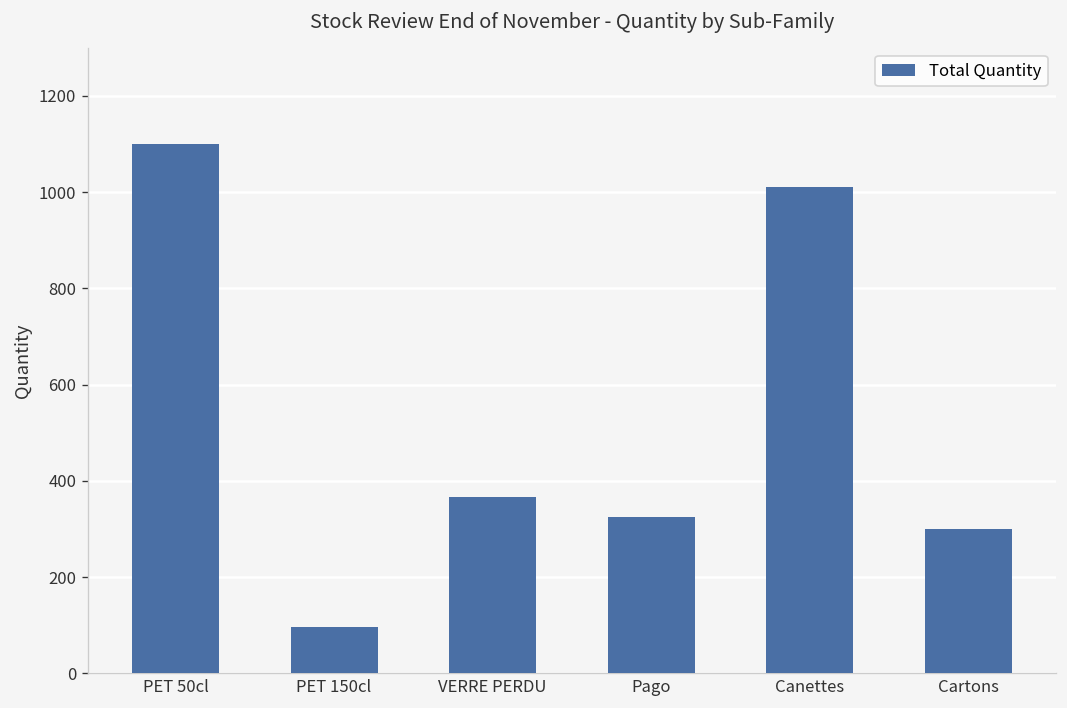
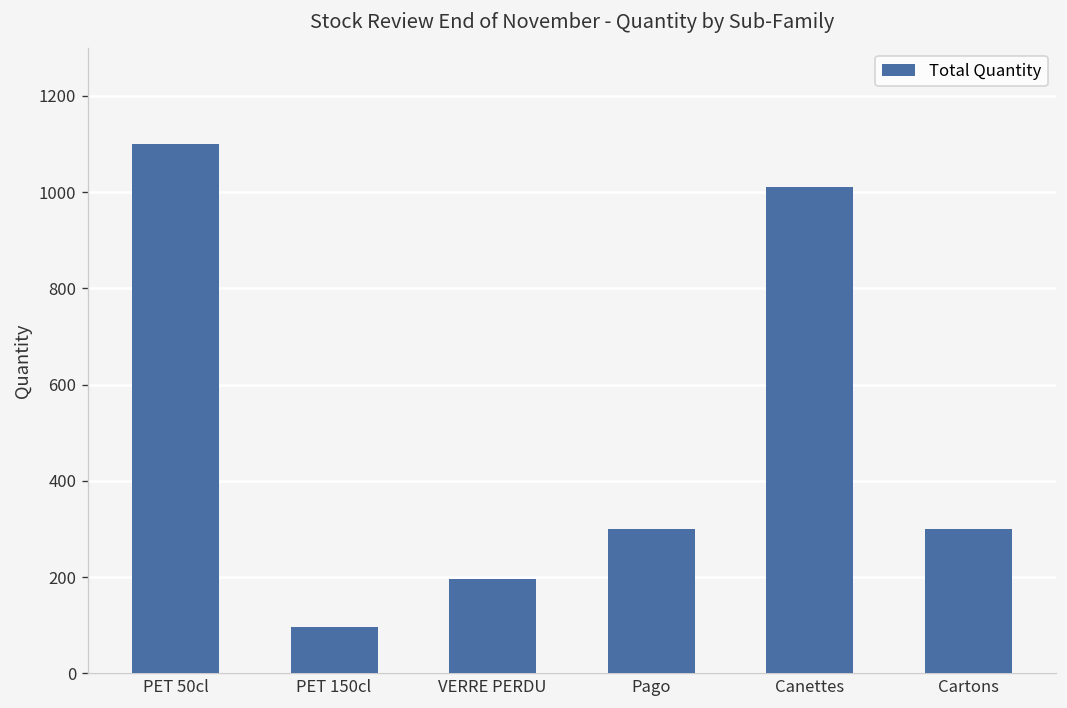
VERRE PERDU: 370 -> 200
Pago: 320 -> 300
